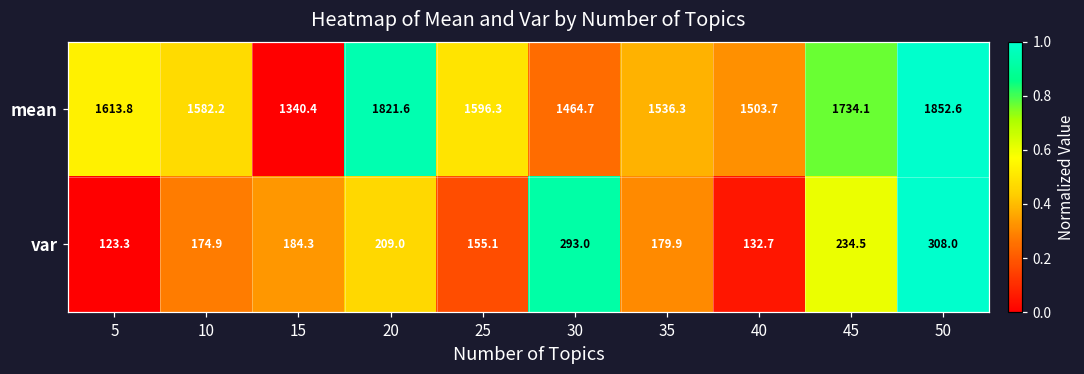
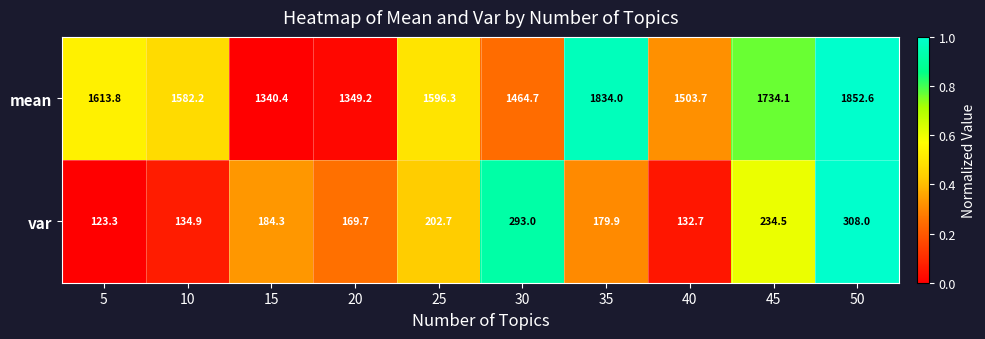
mean, 20: 1821.6 -> 1349.2
mean, 35: 1536.3 -> 1834.0
var, 10: 174.9 -> 134.9
var, 20: 209.0 -> 169.7
var, 25: 155.1 -> 202.7
